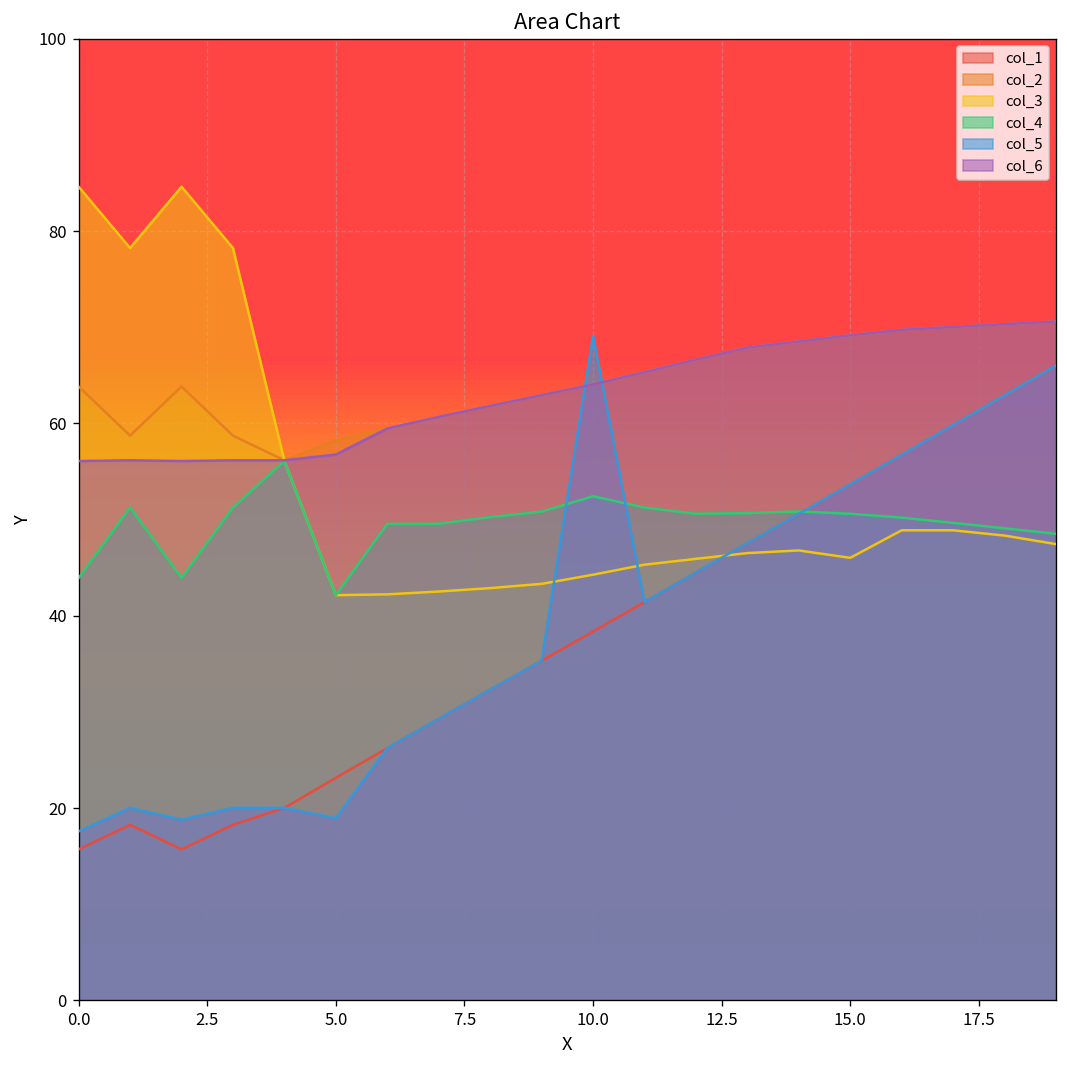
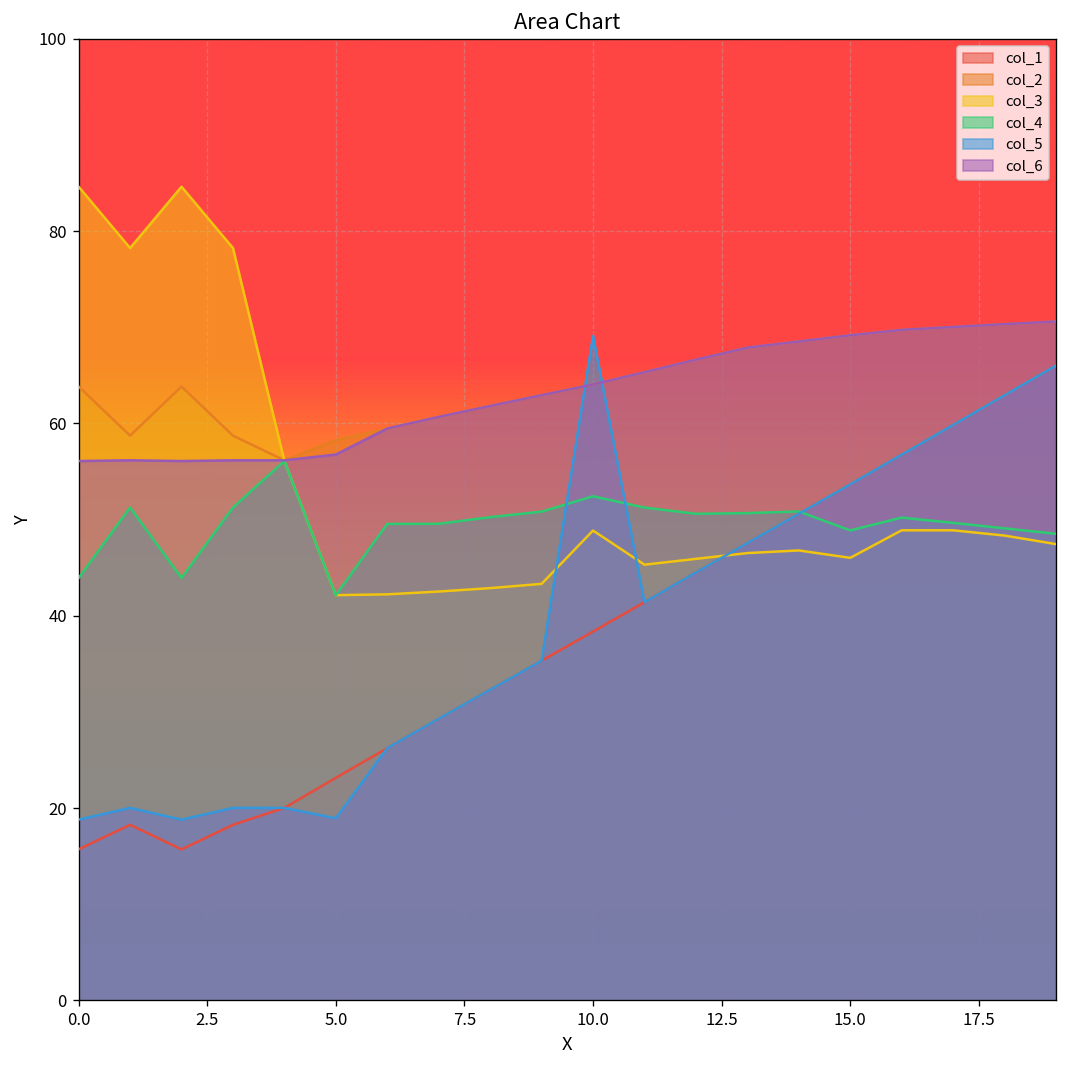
col_5, 0.0: 18 -> 19
col_3, 10.0: 44 -> 49
col_4, 15.0: 51 -> 49
